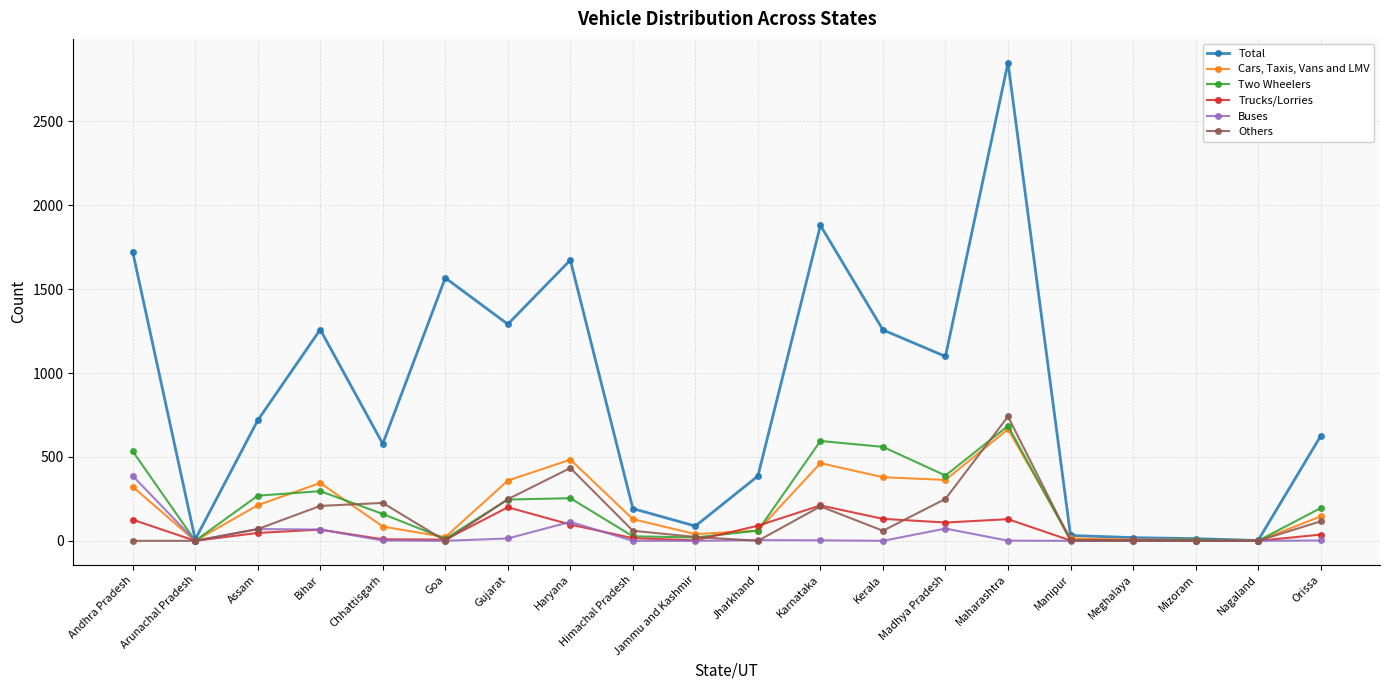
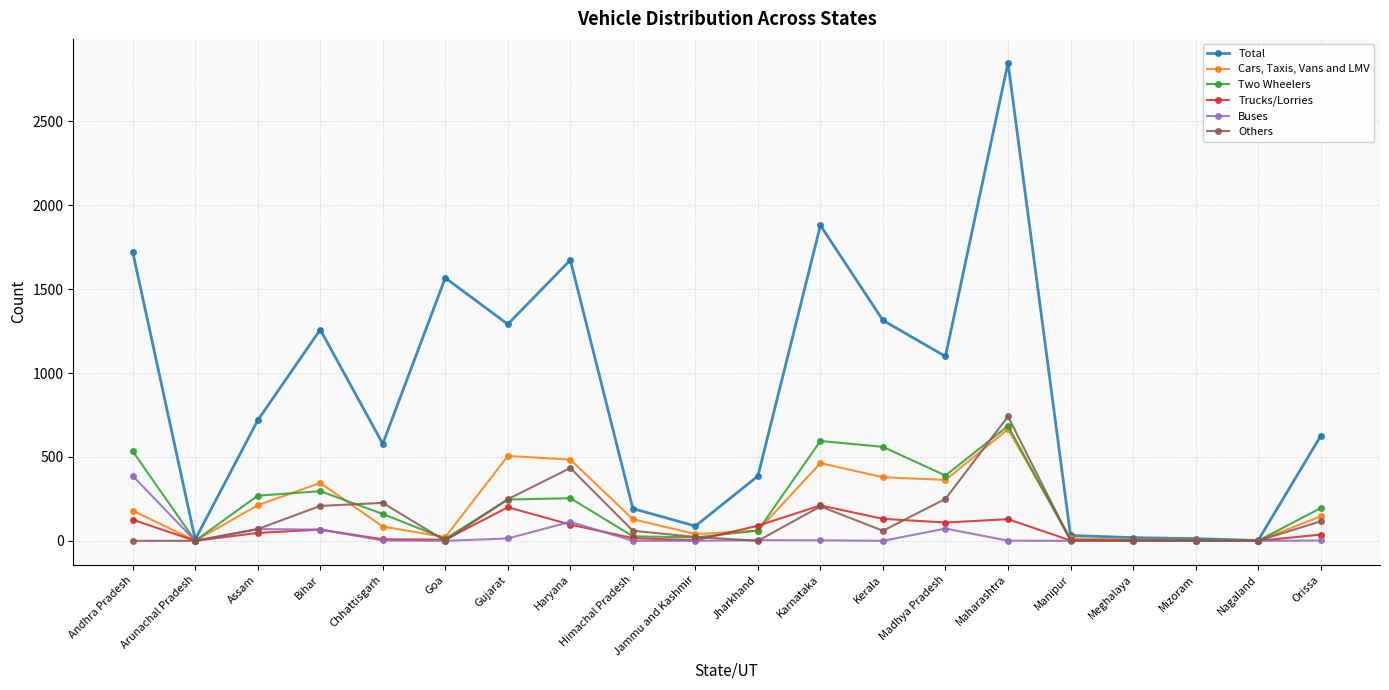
Cars, Taxis, Vans and LMV, Andhra Pradesh: 320 -> 180
Cars, Taxis, Vans and LMV, Gujarat: 360 -> 510
Total, Kerala: 1260 -> 1310
